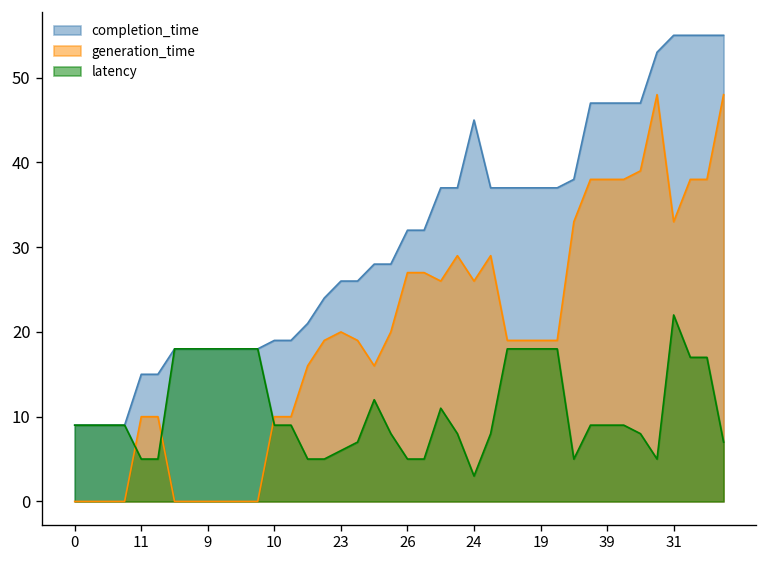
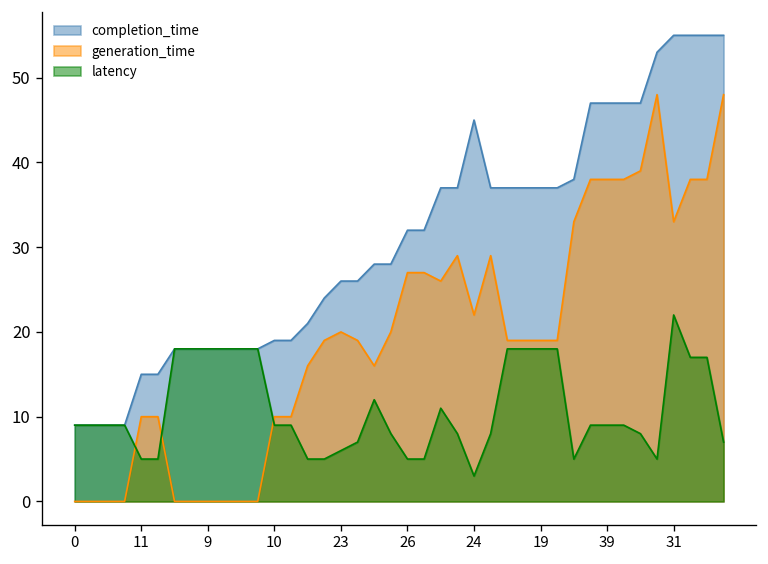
generation_time, 24: 26 -> 22
